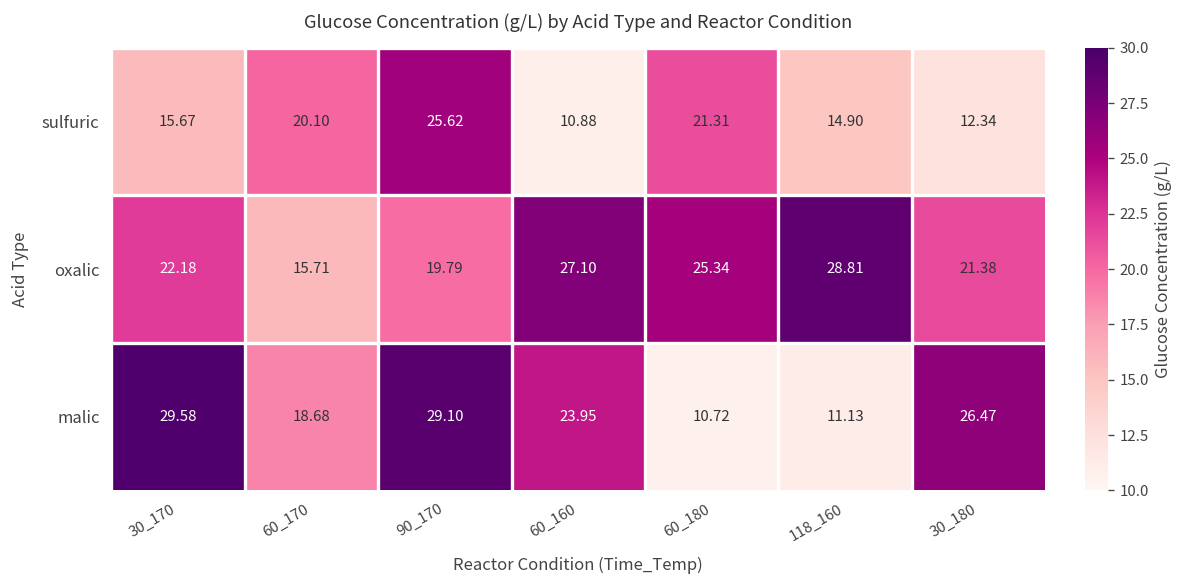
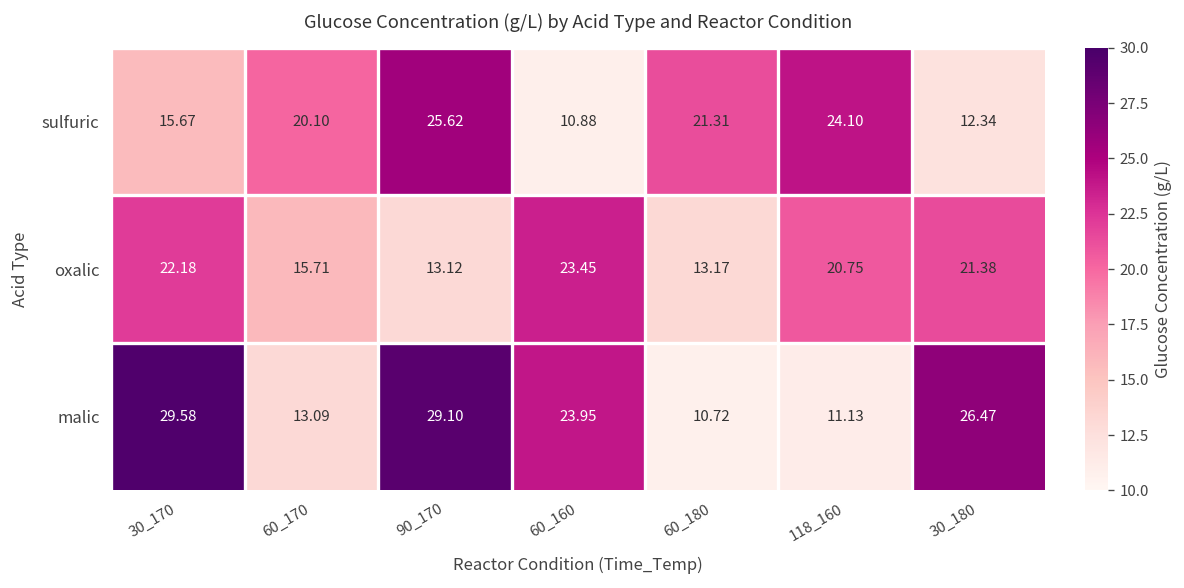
sulfuric, 118_160: 14.90 -> 24.10
oxalic, 90_170: 19.79 -> 13.12
oxalic, 60_160: 27.10 -> 23.45
oxalic, 60_180: 25.34 -> 13.17
oxalic, 118_160: 28.81 -> 20.75
malic, 60_170: 18.68 -> 13.09
